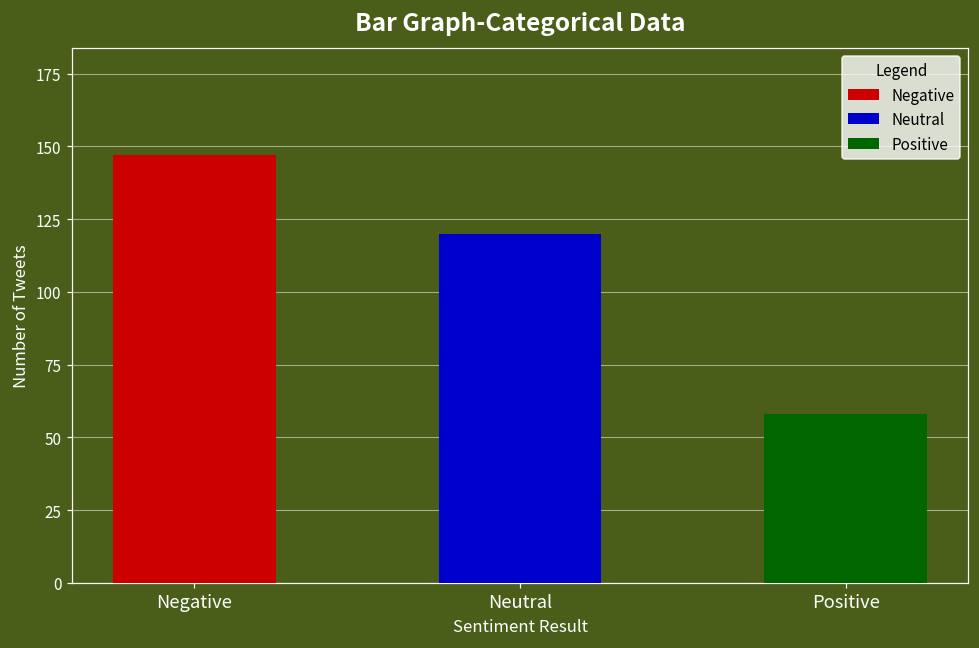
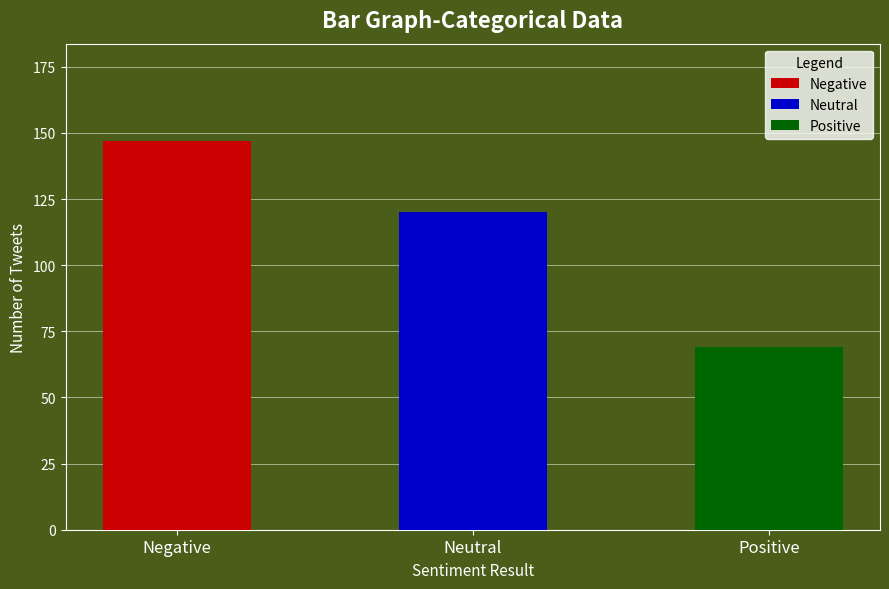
Positive: 58 -> 69
